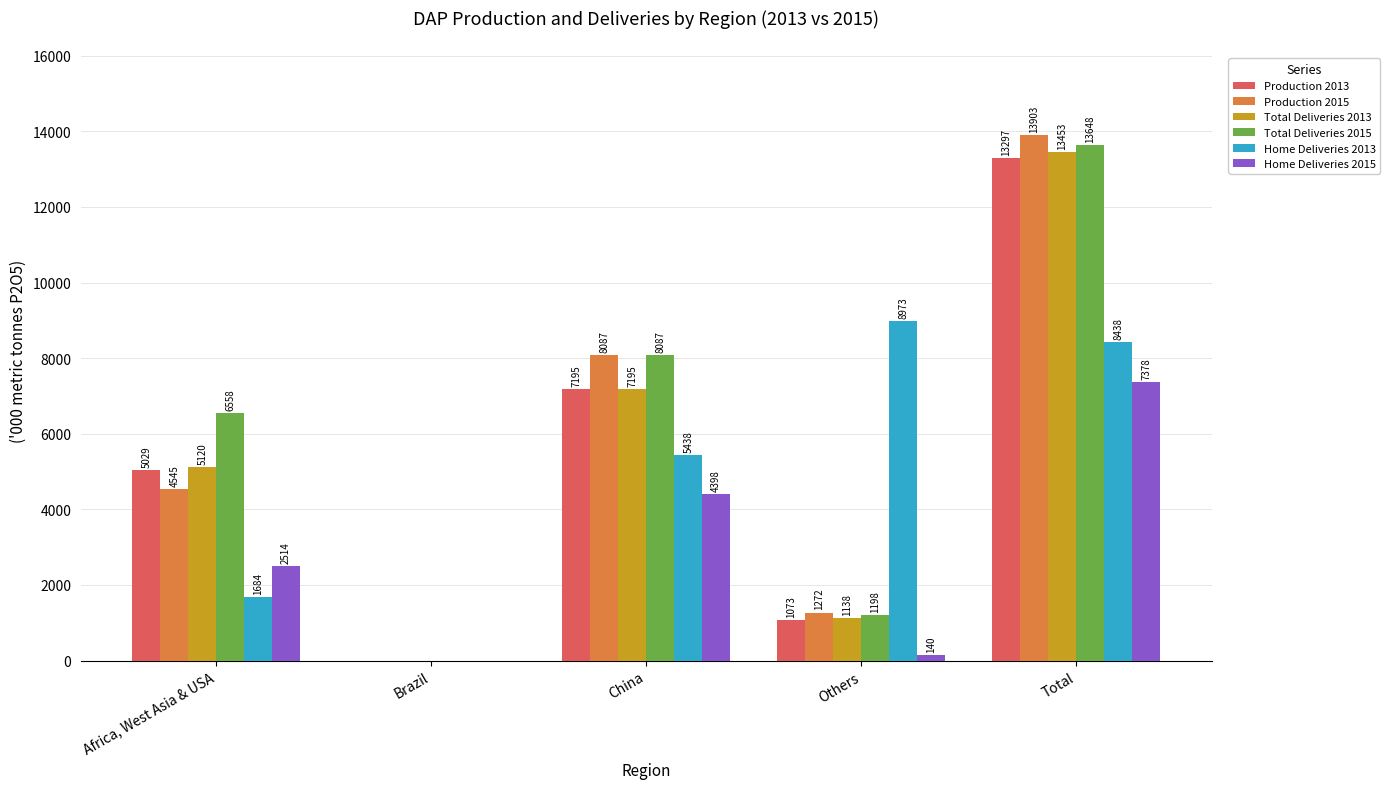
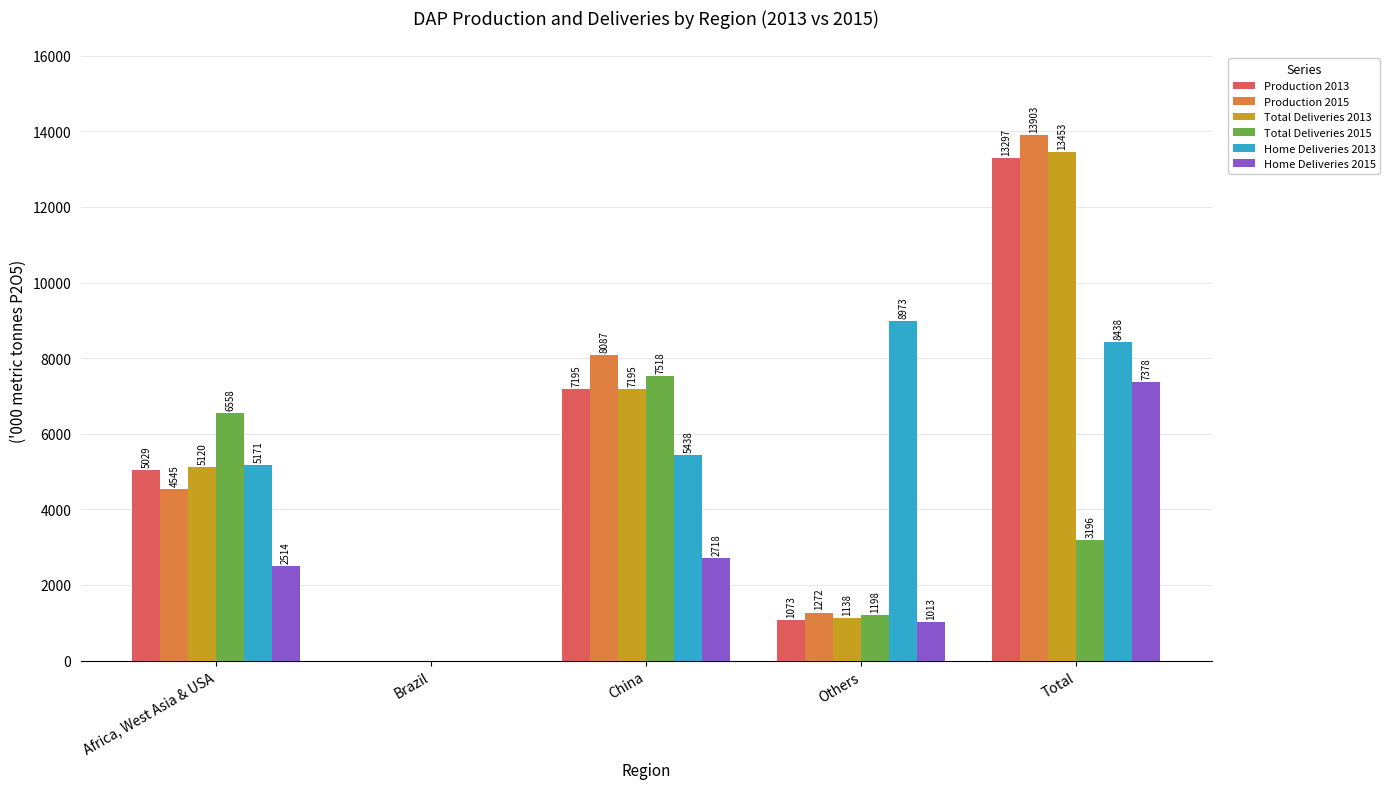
Home Deliveries 2013, Africa, West Asia & USA: 1684 -> 5171
Total Deliveries 2015, China: 8087 -> 7518
Home Deliveries 2015, China: 4398 -> 2718
Home Deliveries 2015, Others: 140 -> 1013
Total Deliveries 2015, Total: 13648 -> 3196
